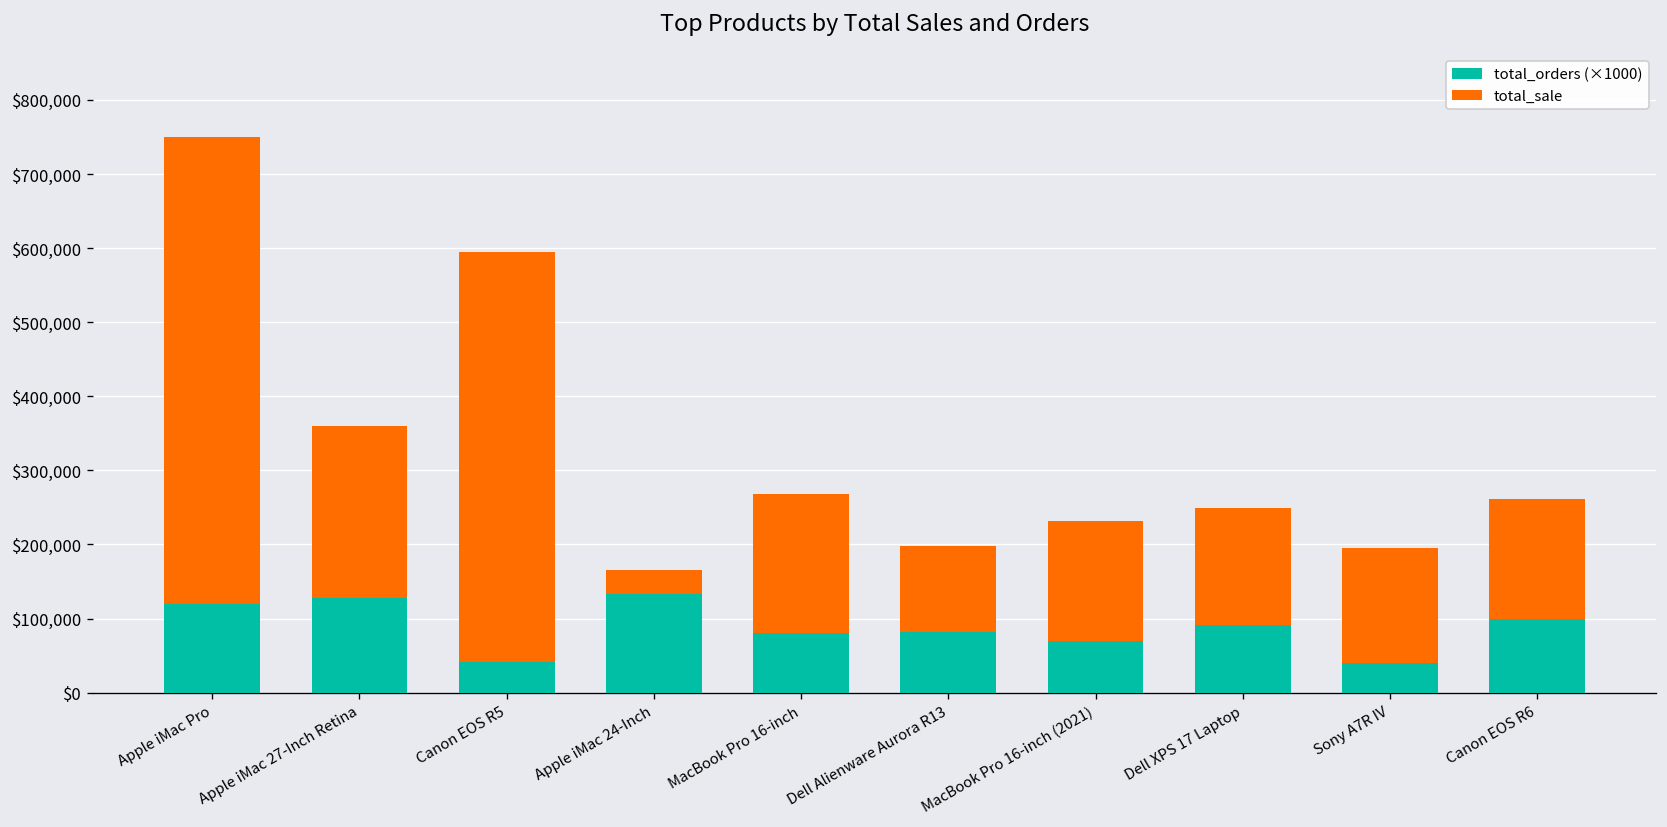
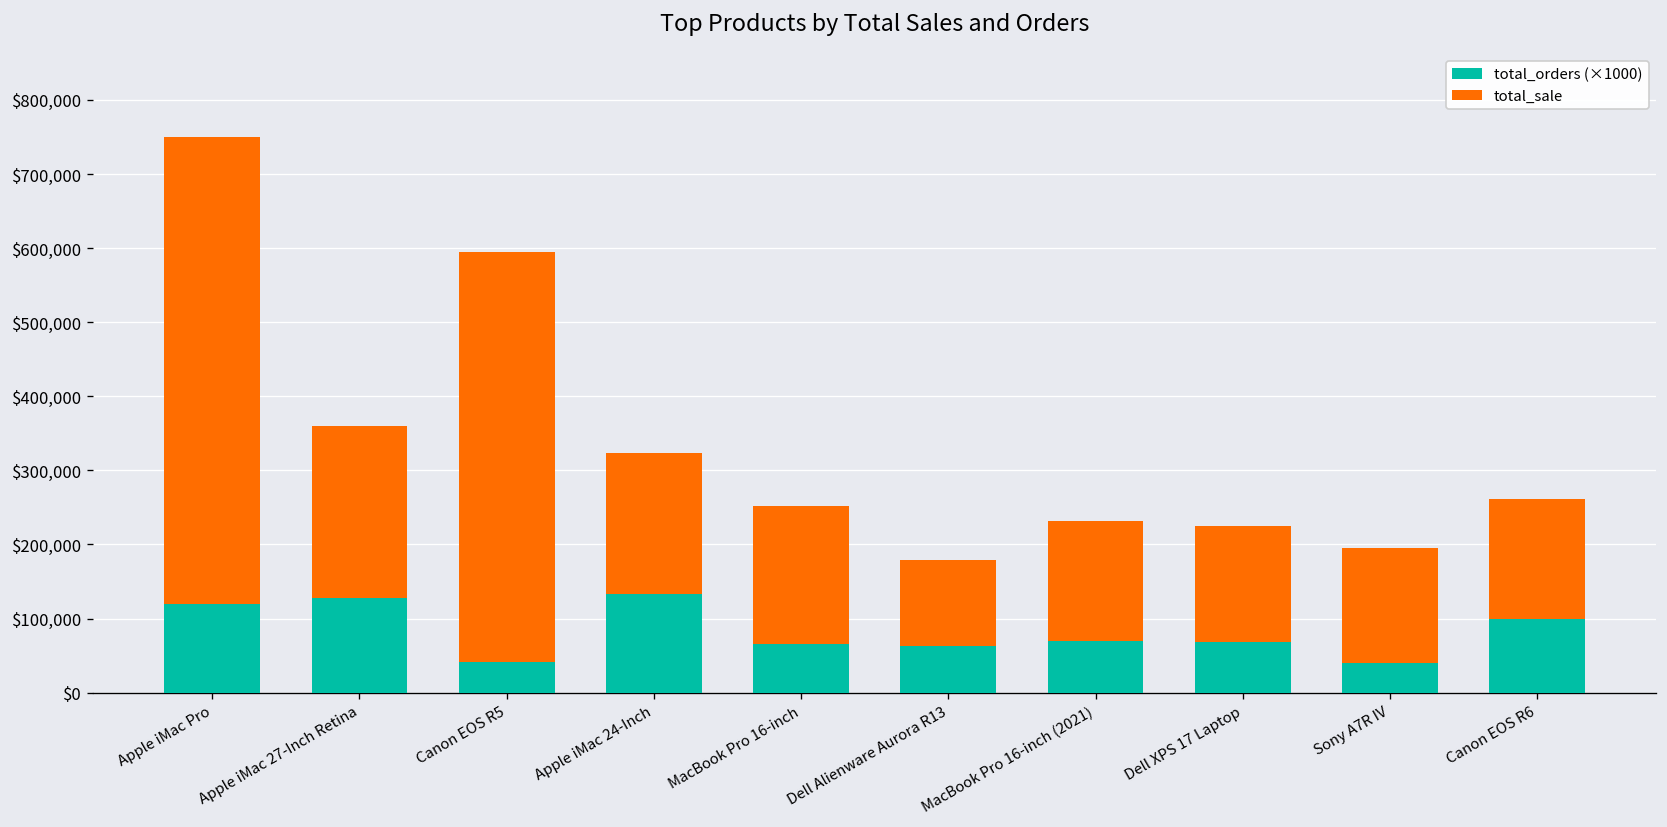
total_sale, Apple iMac 24-Inch: $30,000 -> $190,000
total_orders (×1000), MacBook Pro 16-inch: $80,000 -> $70,000
total_orders (×1000), Dell Alienware Aurora R13: $80,000 -> $60,000
total_orders (×1000), Dell XPS 17 Laptop: $90,000 -> $70,000
